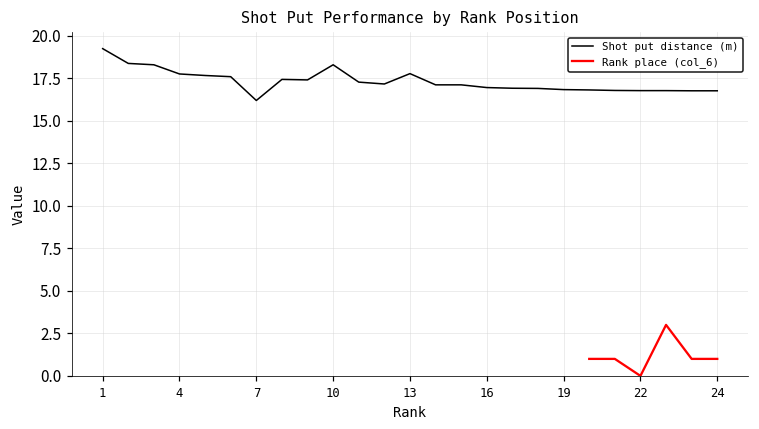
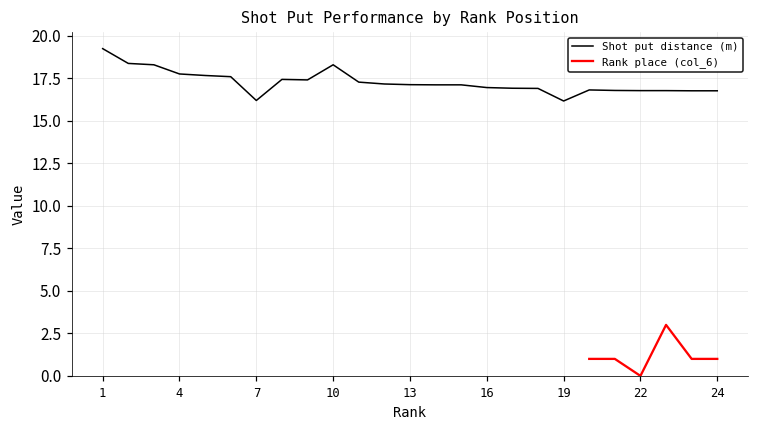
Shot put distance (m), 13: 17.8 -> 17.1
Shot put distance (m), 19: 16.8 -> 16.2
